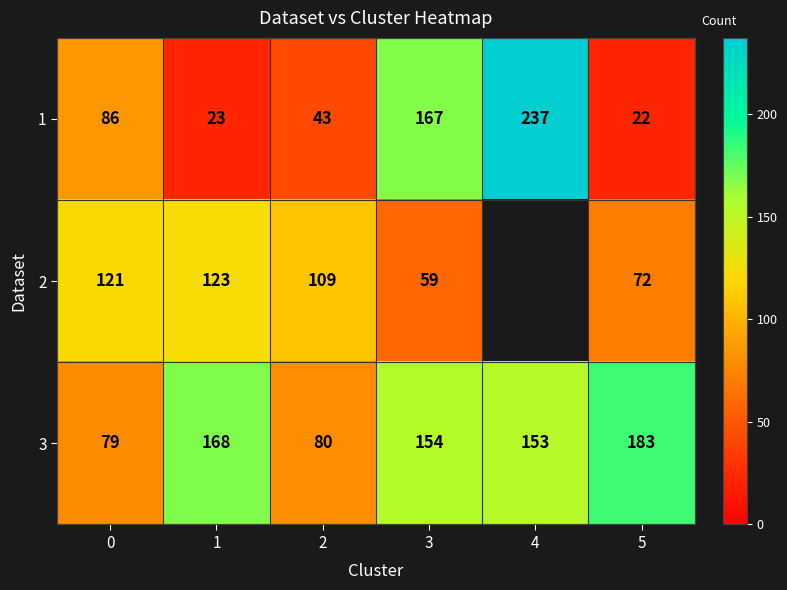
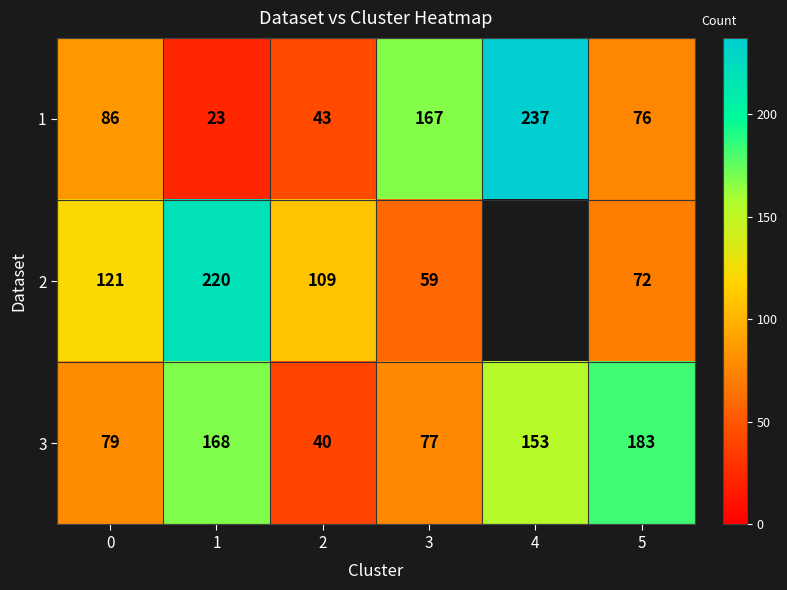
1, 5: 22 -> 76
2, 1: 123 -> 220
3, 2: 80 -> 40
3, 3: 154 -> 77
